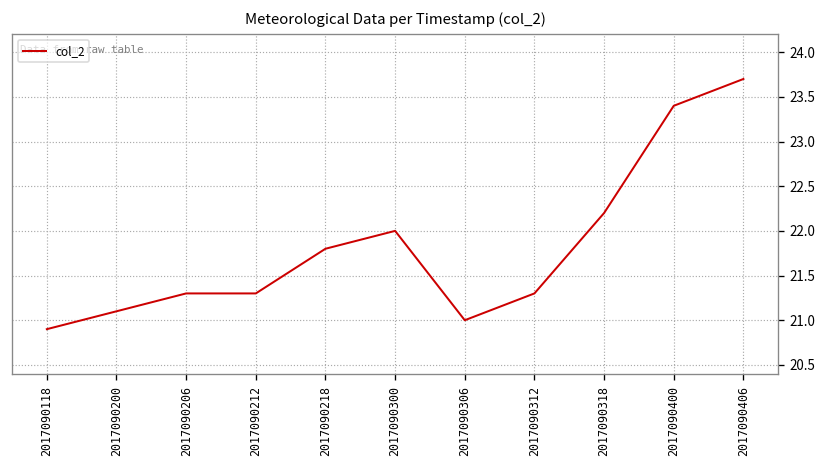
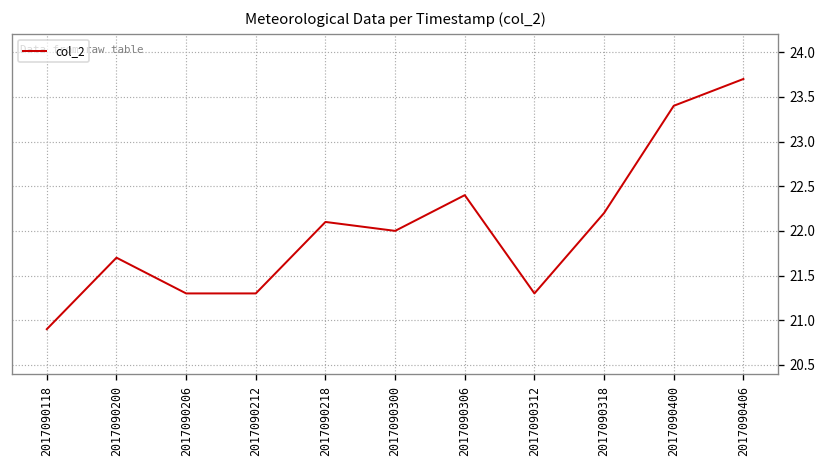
2017090200: 21.1 -> 21.7
2017090218: 21.8 -> 22.1
2017090306: 21.0 -> 22.4
